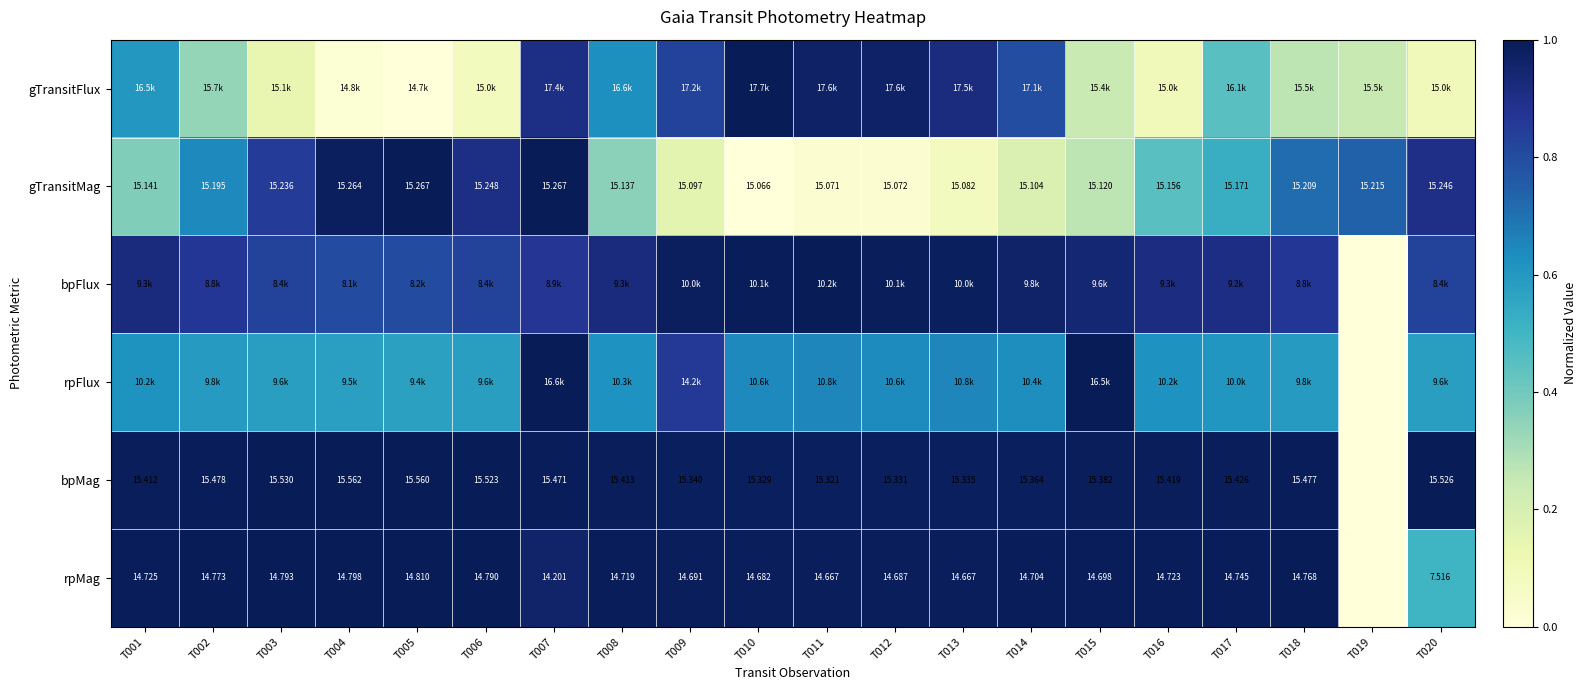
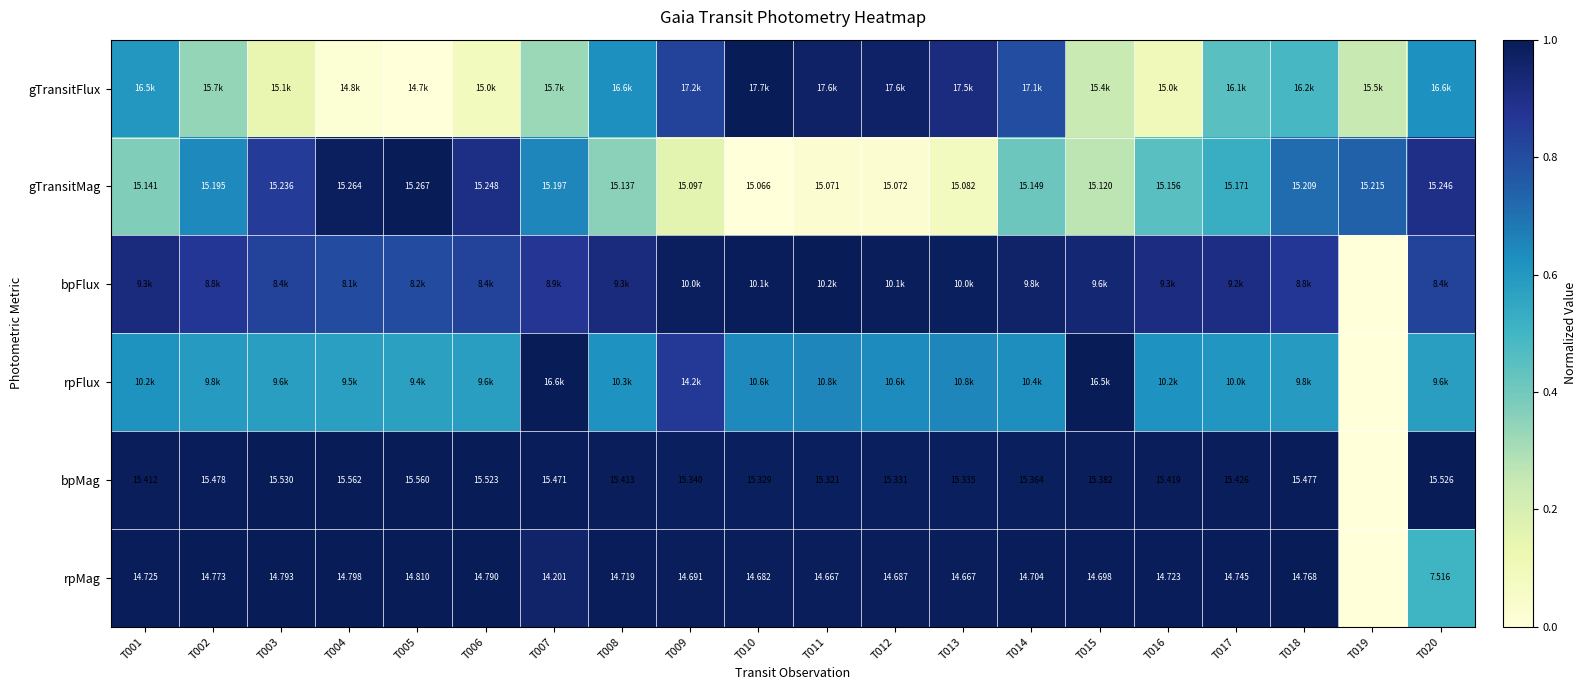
gTransitFlux, T007: 17.4k -> 15.7k
gTransitFlux, T018: 15.5k -> 16.2k
gTransitFlux, T020: 15.0k -> 16.6k
gTransitMag, T007: 15.267 -> 15.197
gTransitMag, T014: 15.104 -> 15.149
